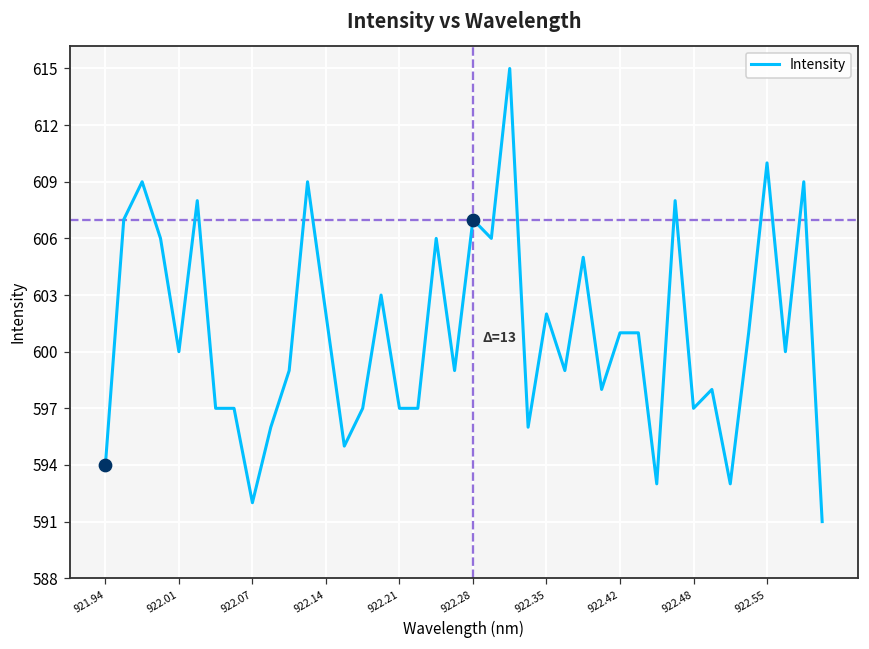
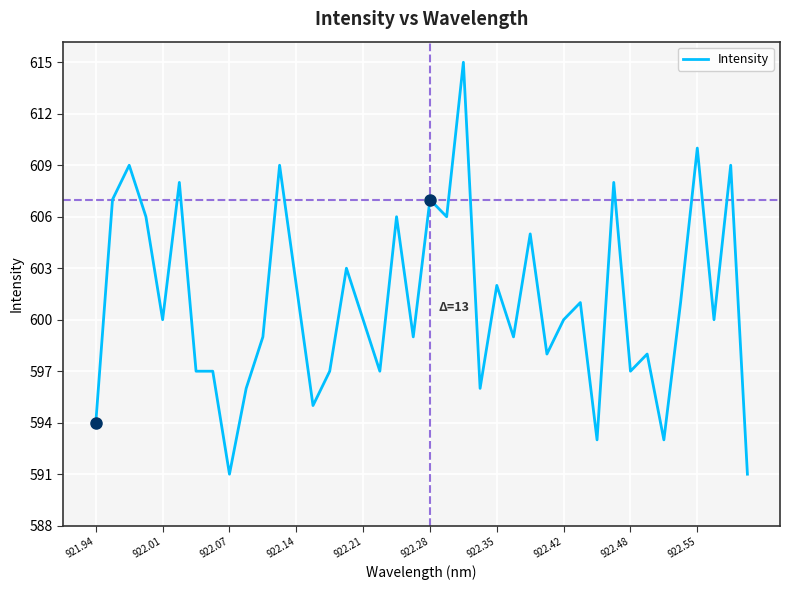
Intensity, 922.07: 592 -> 591
Intensity, 922.21: 597 -> 600
Intensity, 922.42: 601 -> 600
